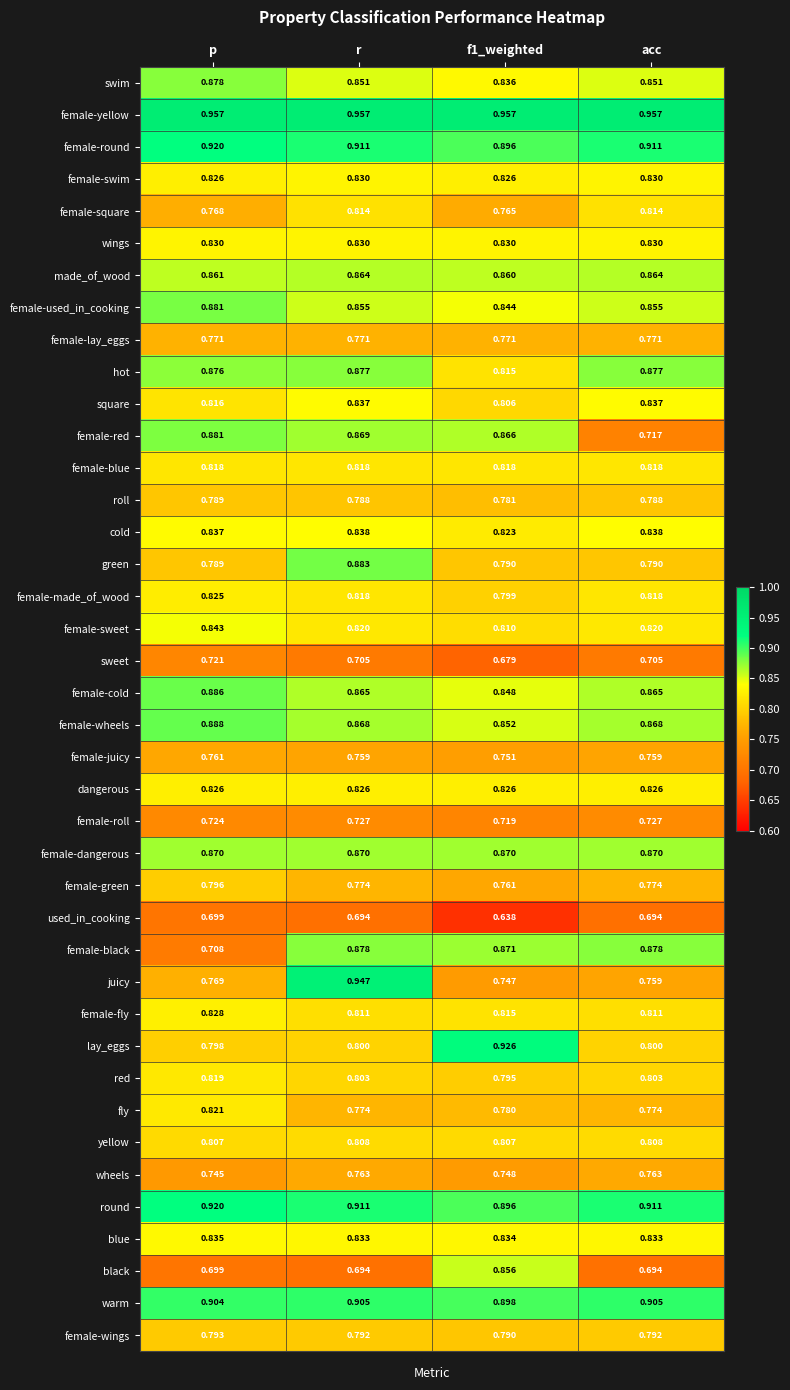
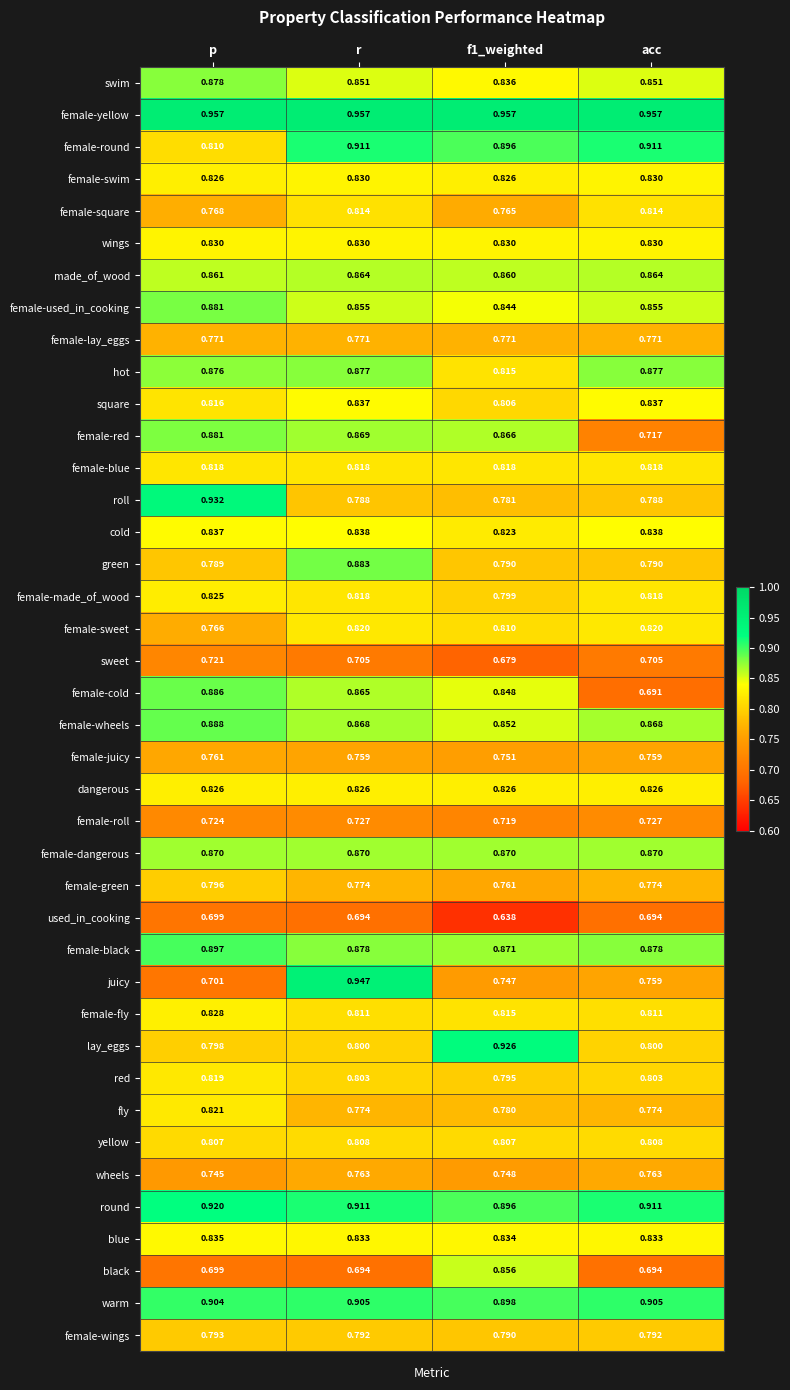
female-round, p: 0.920 -> 0.810
roll, p: 0.789 -> 0.932
female-sweet, p: 0.843 -> 0.766
female-cold, acc: 0.865 -> 0.691
female-black, p: 0.708 -> 0.897
juicy, p: 0.769 -> 0.701
